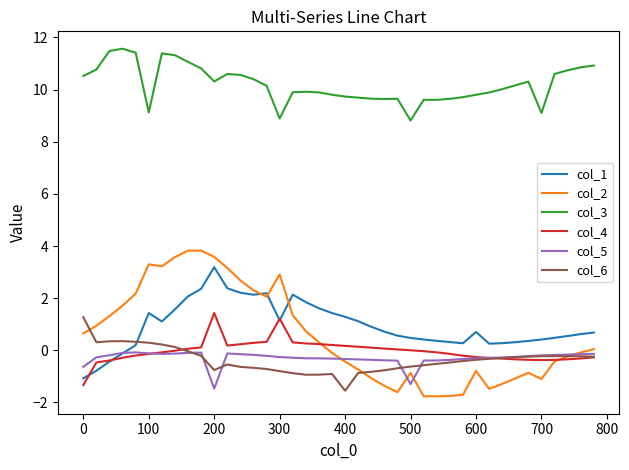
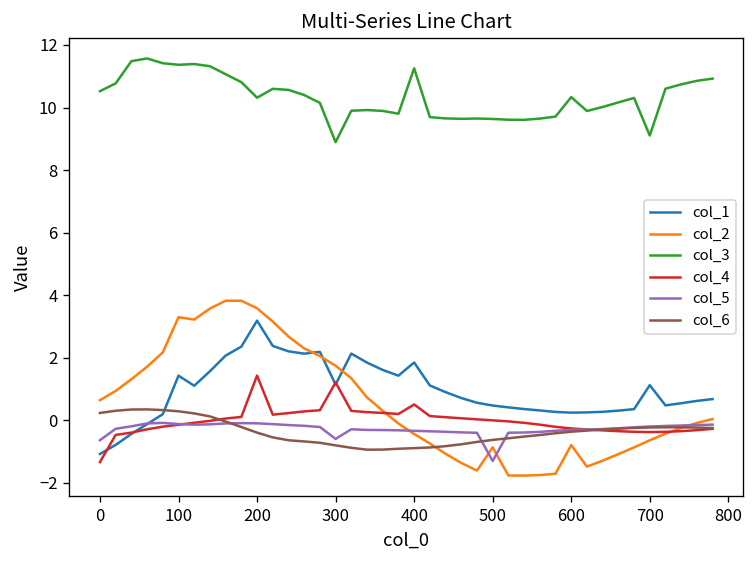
col_6, 0: 1.3 -> 0.2
col_3, 100: 9.1 -> 11.4
col_5, 200: -1.5 -> -0.1
col_6, 200: -0.8 -> -0.4
col_2, 300: 2.9 -> 1.7
col_5, 300: -0.3 -> -0.6
col_1, 400: 1.3 -> 1.8
col_3, 400: 9.7 -> 11.3
col_4, 400: 0.2 -> 0.5
col_6, 400: -1.6 -> -0.9
col_3, 500: 8.8 -> 9.6
col_1, 600: 0.7 -> 0.2
col_3, 600: 9.8 -> 10.3
col_1, 700: 0.4 -> 1.1
col_2, 700: -1.1 -> -0.6
